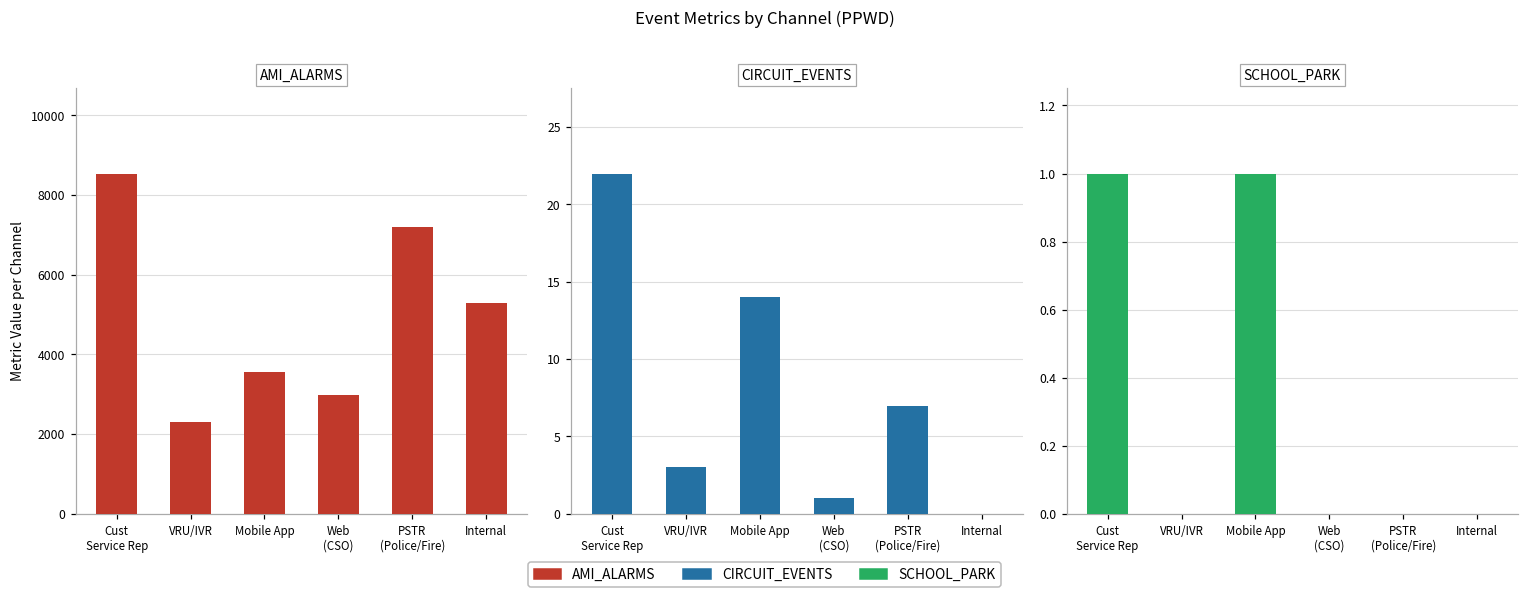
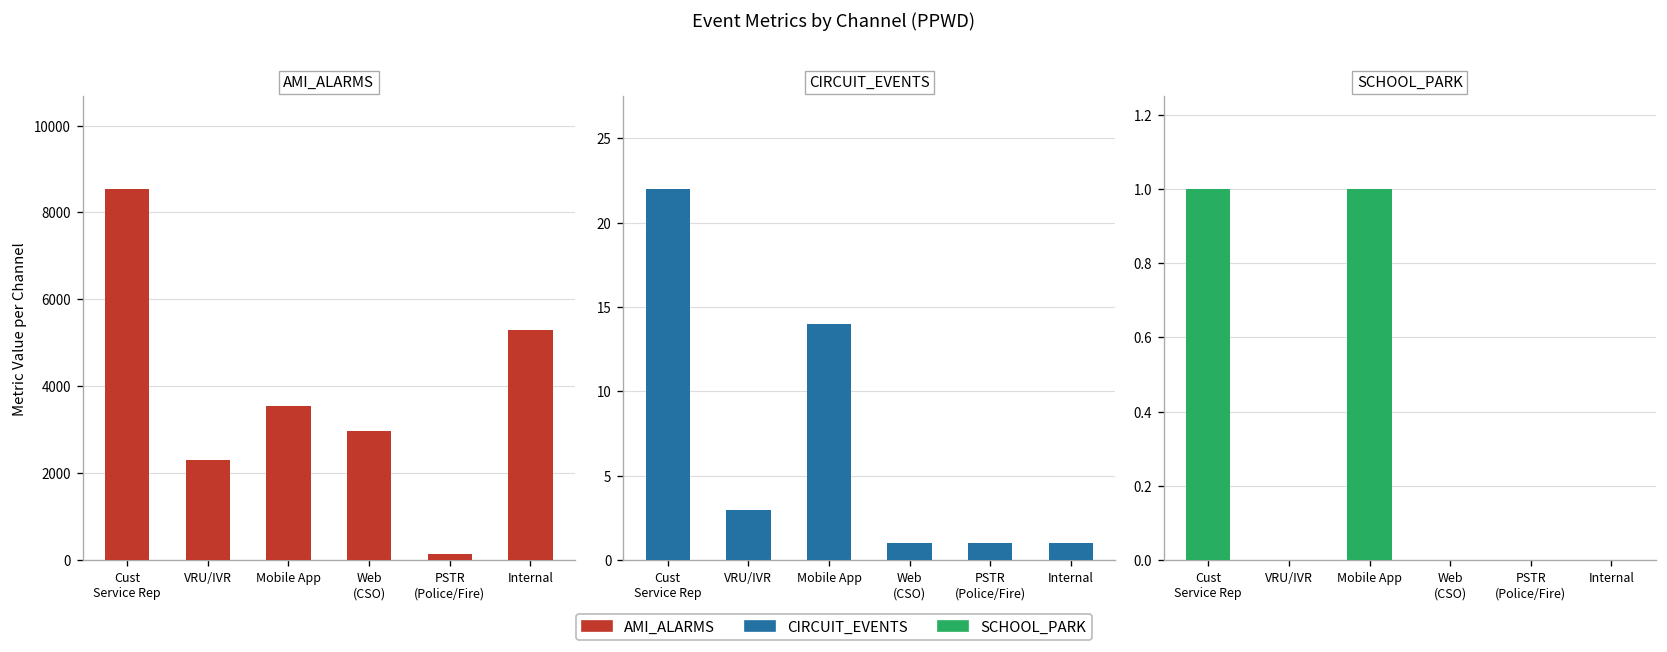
AMI_ALARMS, PSTR (Police/Fire): 7200 -> 100
CIRCUIT_EVENTS, PSTR (Police/Fire): 7 -> 1
CIRCUIT_EVENTS, Internal: 0 -> 1
